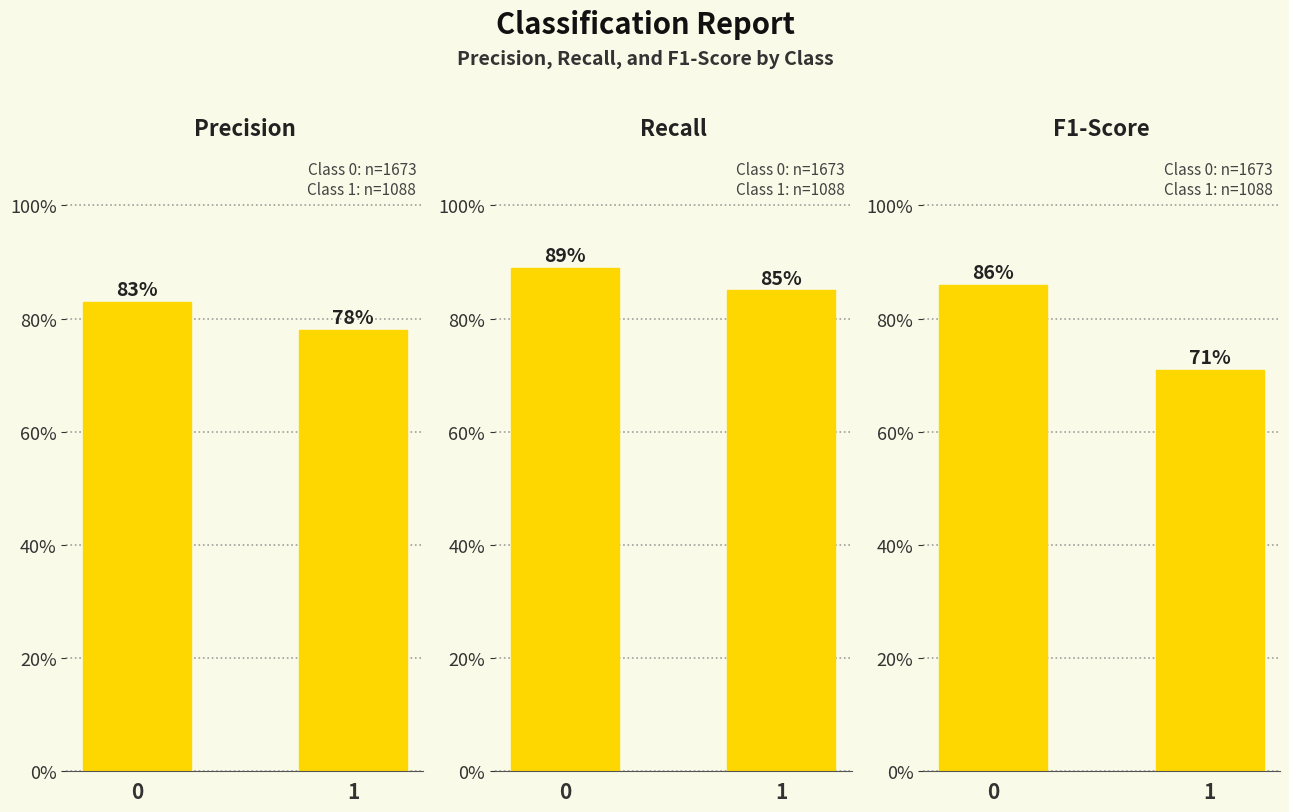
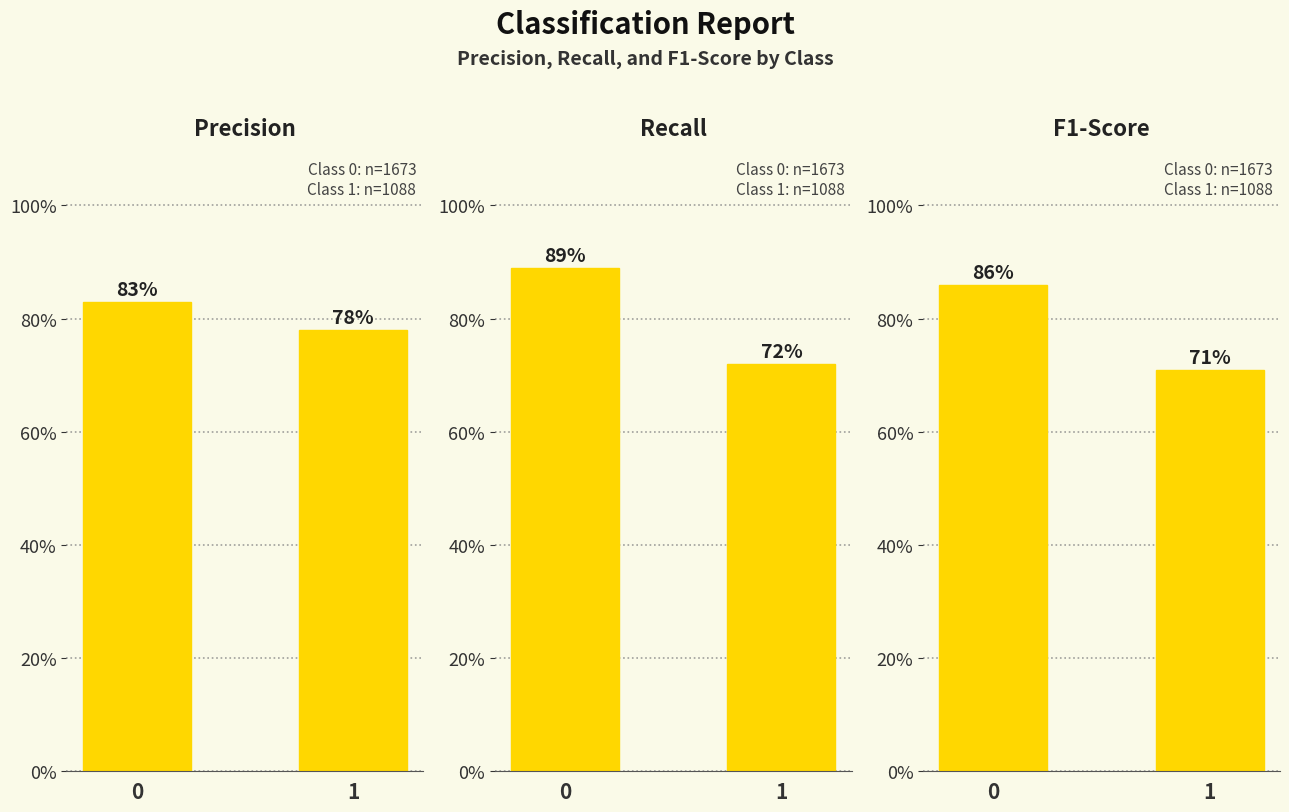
Recall, 1: 85% -> 72%
